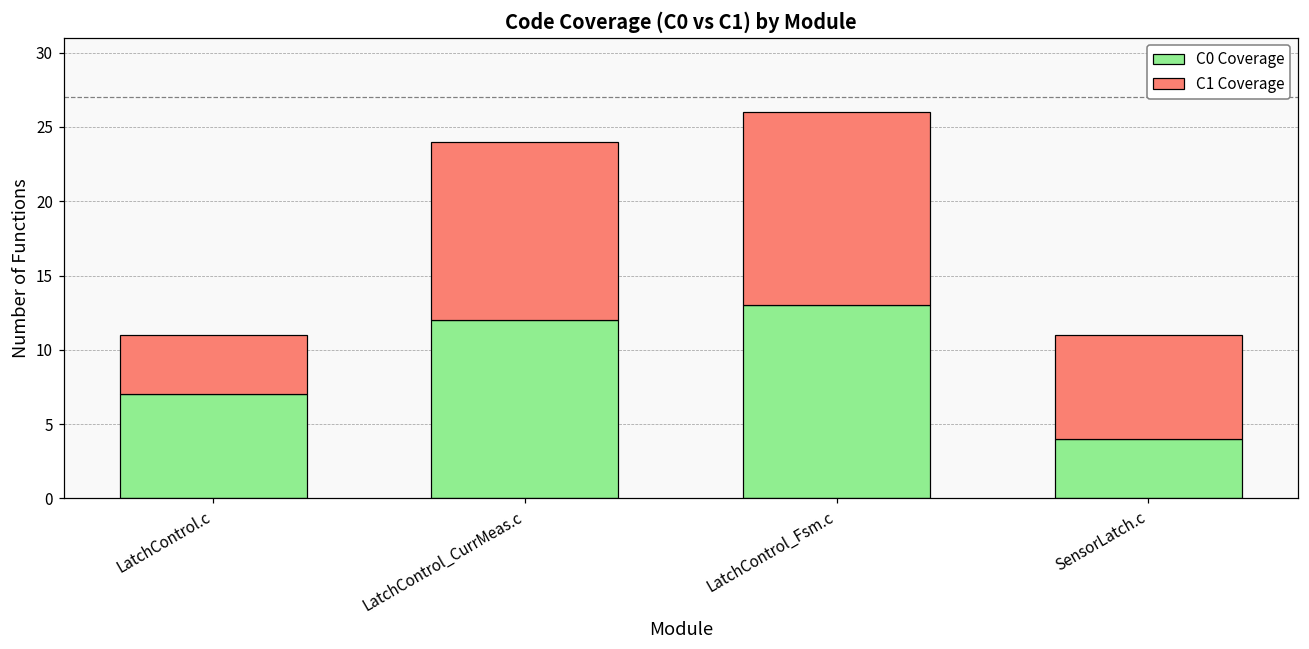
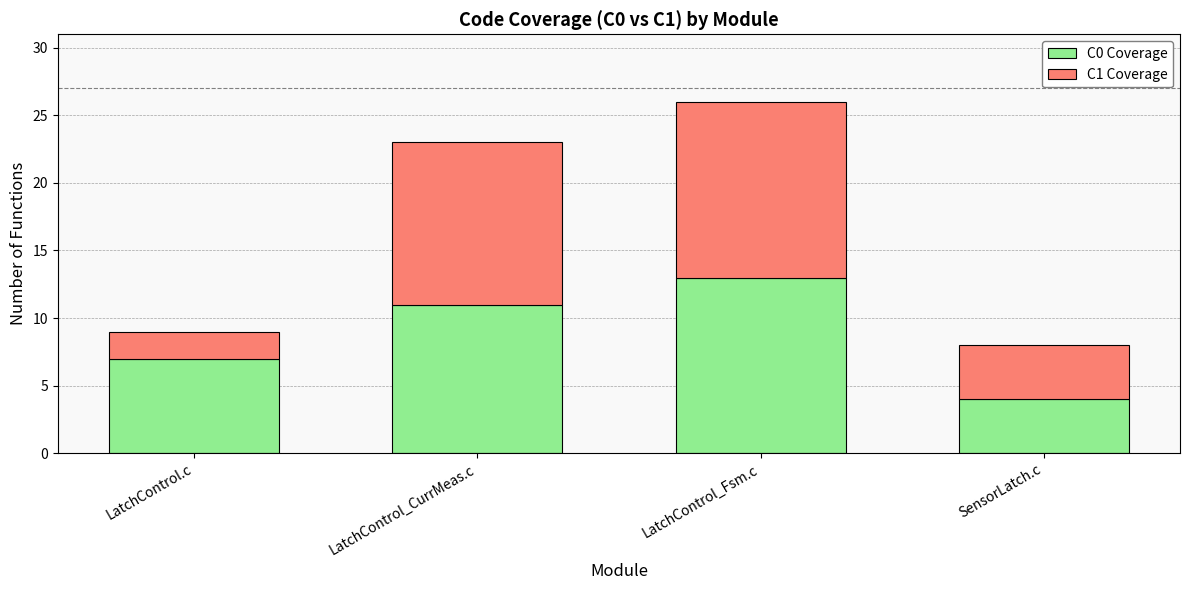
C1 Coverage, LatchControl.c: 4 -> 2
C0 Coverage, LatchControl_CurrMeas.c: 12 -> 11
C1 Coverage, SensorLatch.c: 7 -> 4
